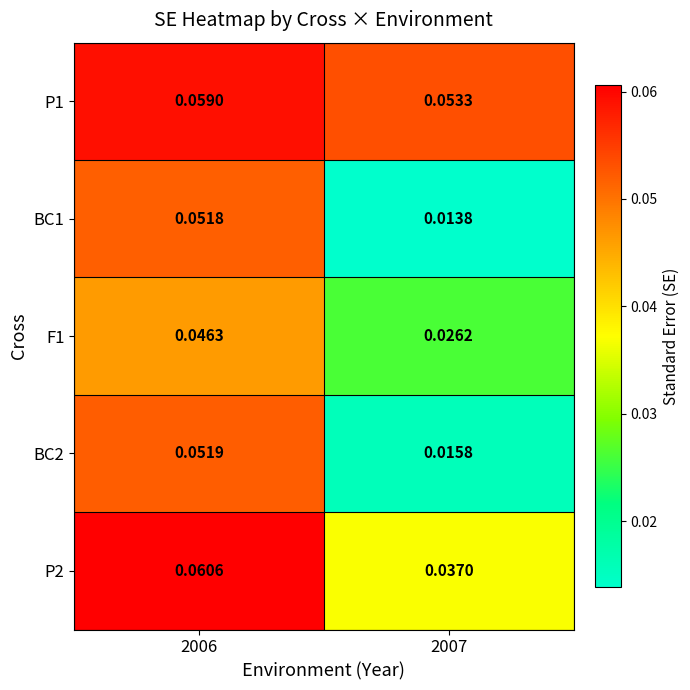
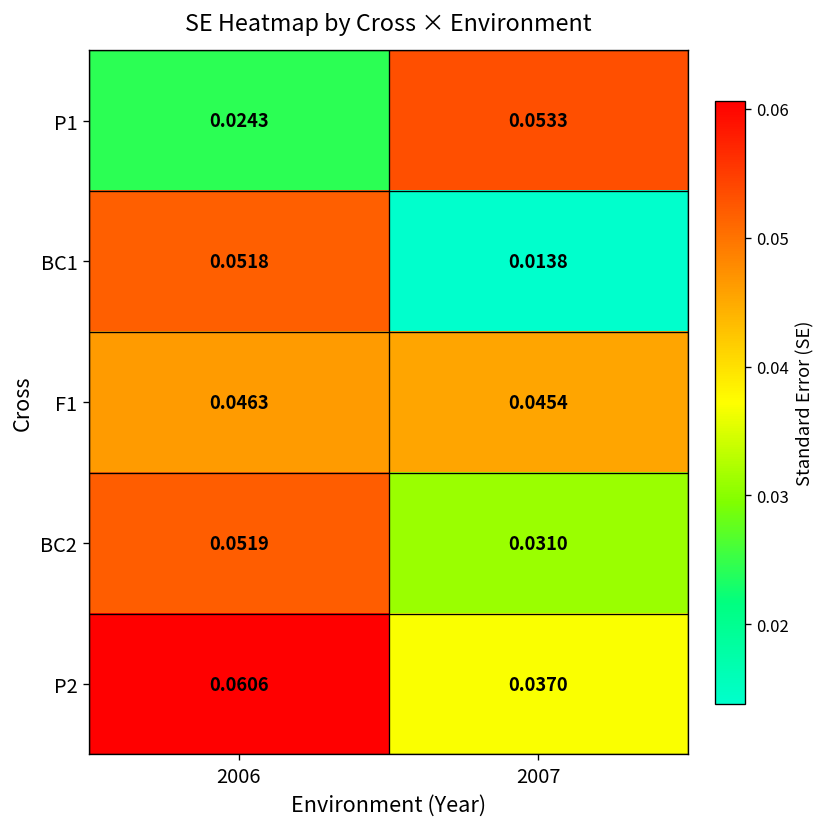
P1, 2006: 0.0590 -> 0.0243
F1, 2007: 0.0262 -> 0.0454
BC2, 2007: 0.0158 -> 0.0310
